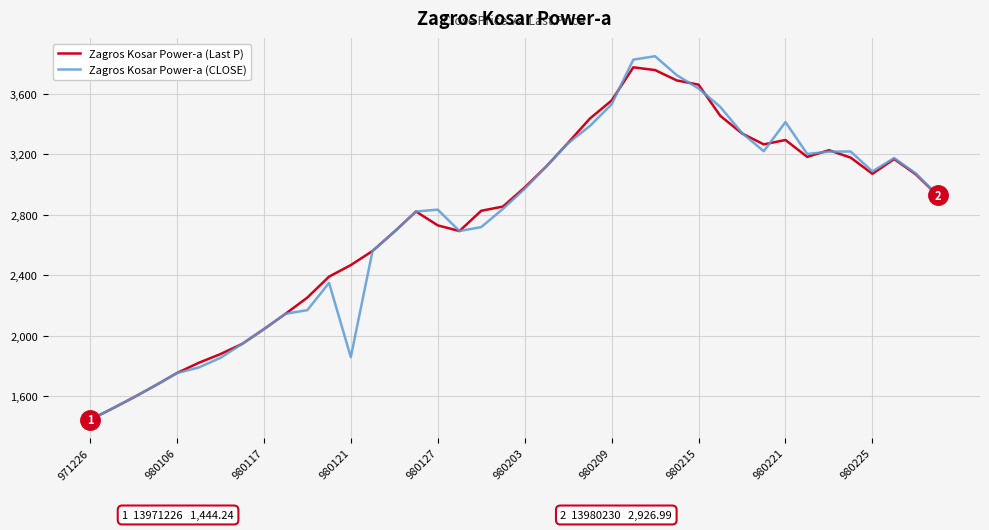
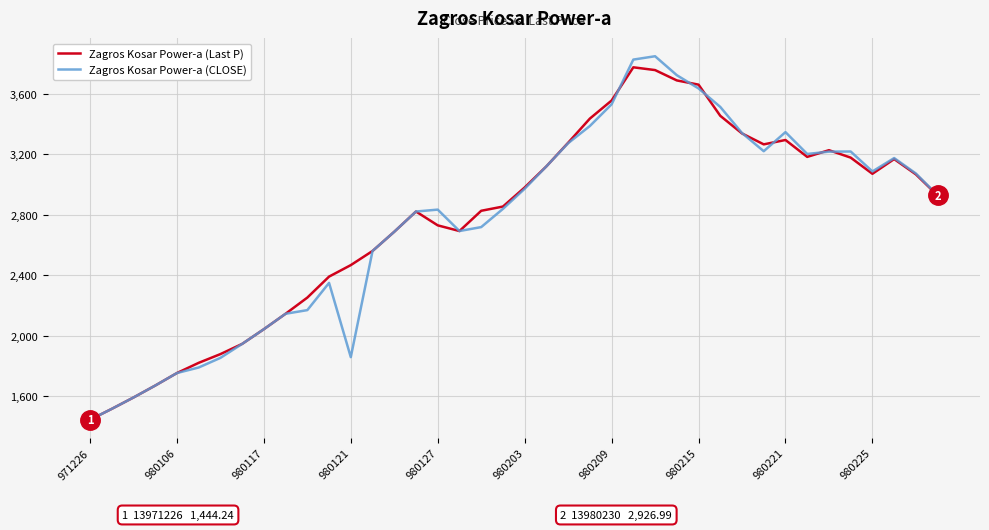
Zagros Kosar Power-a (CLOSE), 980221: 3,410 -> 3,350
